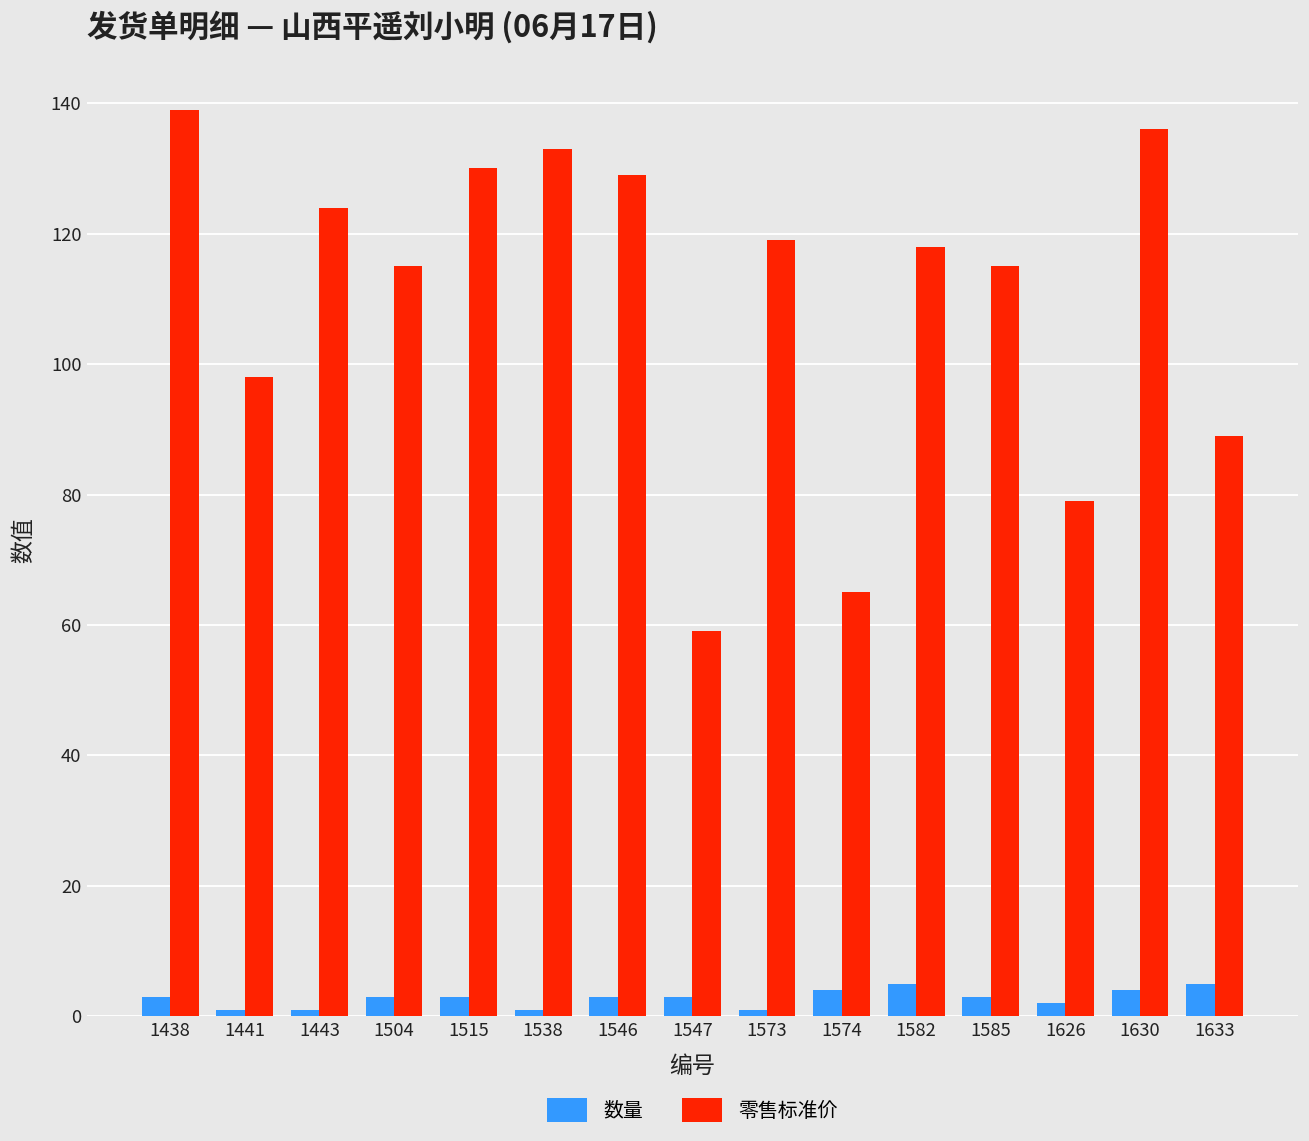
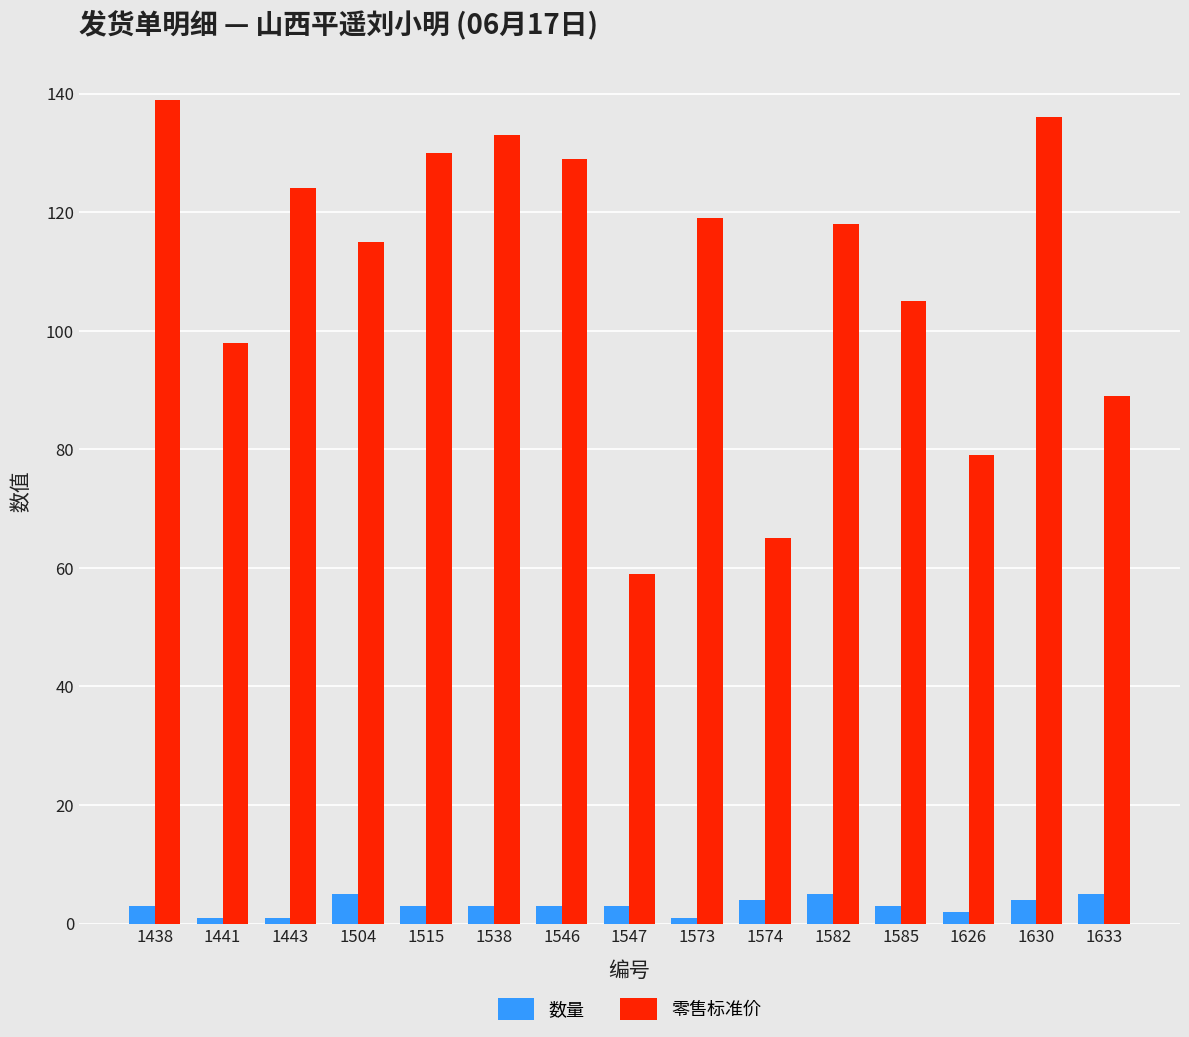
数量, 1504: 3 -> 5
数量, 1538: 1 -> 3
零售标准价, 1585: 115 -> 105
